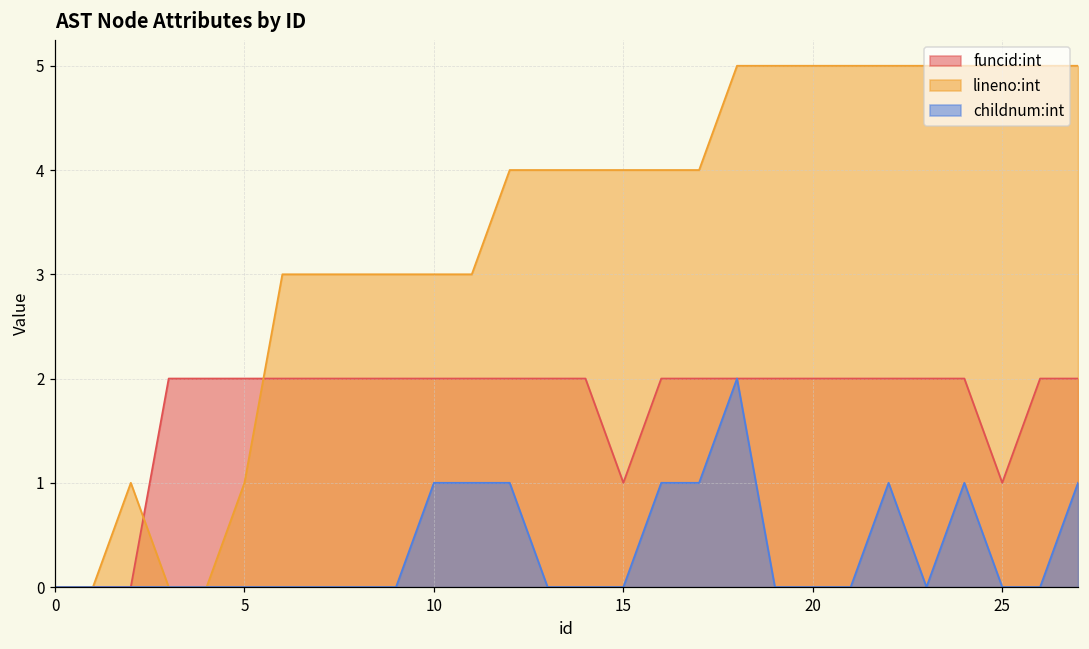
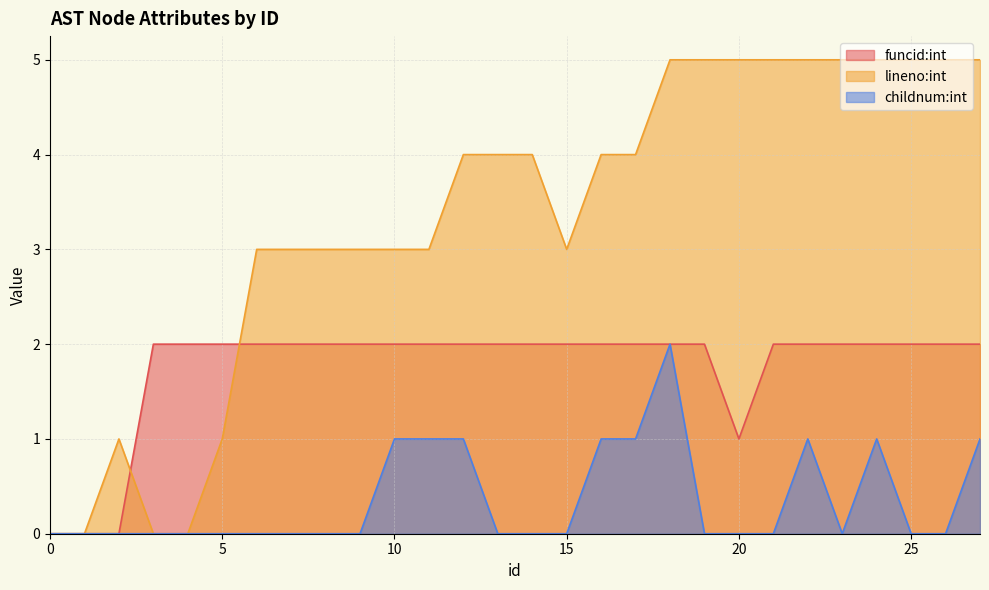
funcid:int, 15: 1 -> 2
lineno:int, 15: 4 -> 3
funcid:int, 20: 2 -> 1
funcid:int, 25: 1 -> 2
